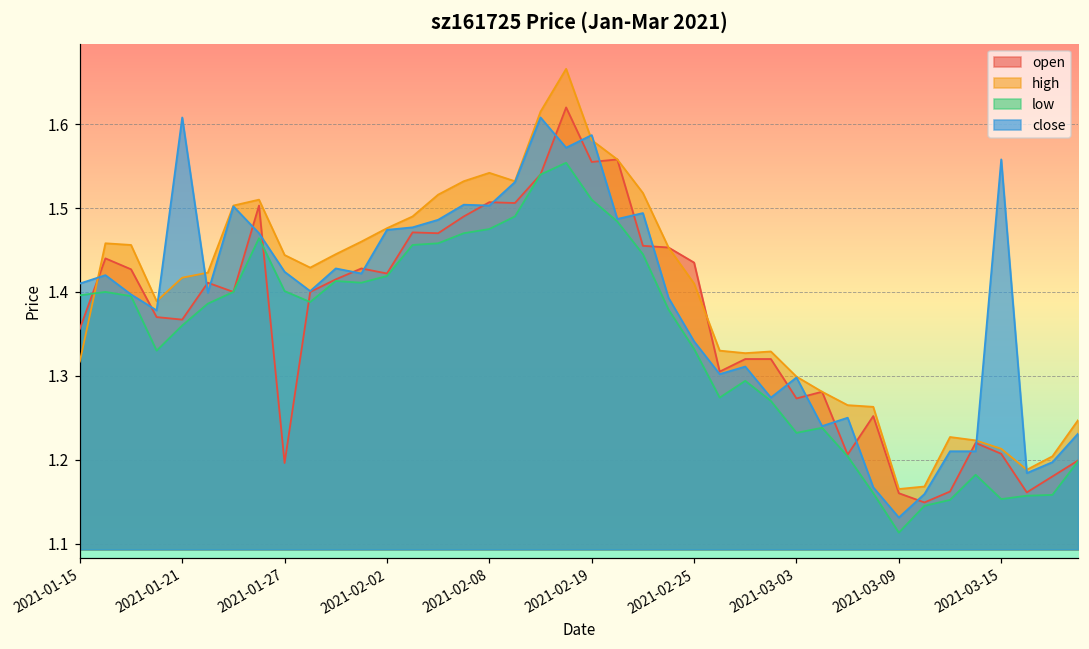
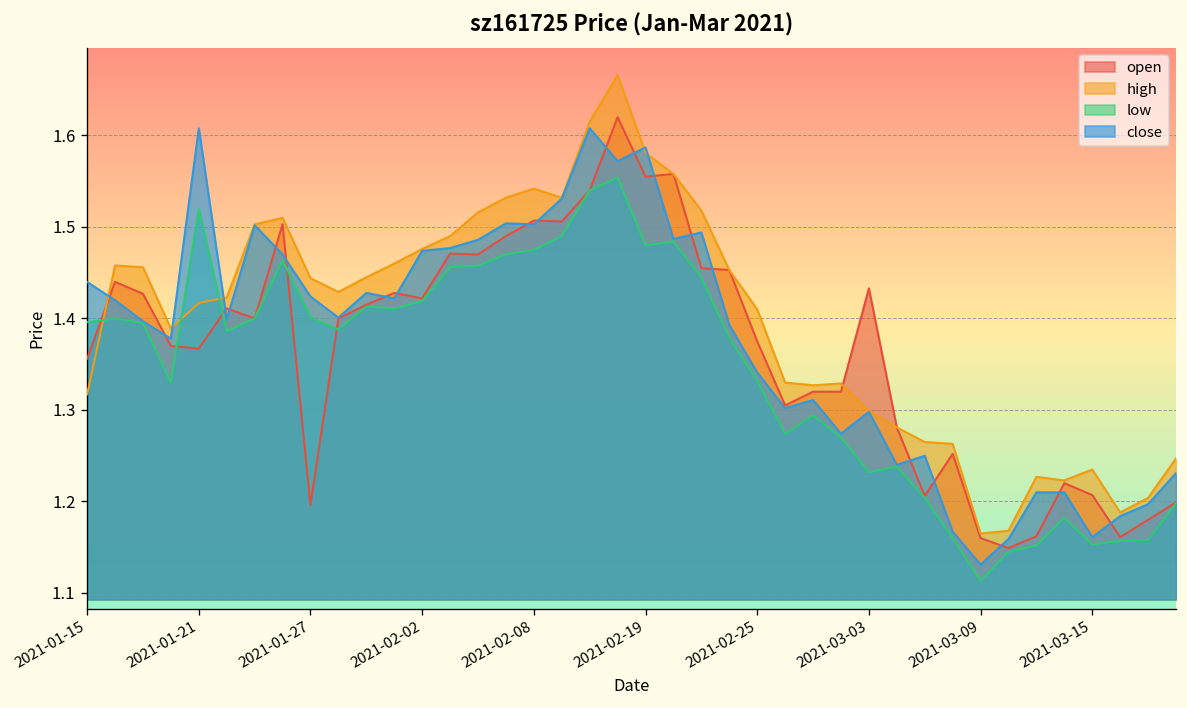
close, 2021-01-15: 1.41 -> 1.44
low, 2021-01-21: 1.36 -> 1.52
low, 2021-02-19: 1.51 -> 1.48
open, 2021-02-25: 1.44 -> 1.38
open, 2021-03-03: 1.27 -> 1.43
high, 2021-03-15: 1.21 -> 1.24
close, 2021-03-15: 1.56 -> 1.16
